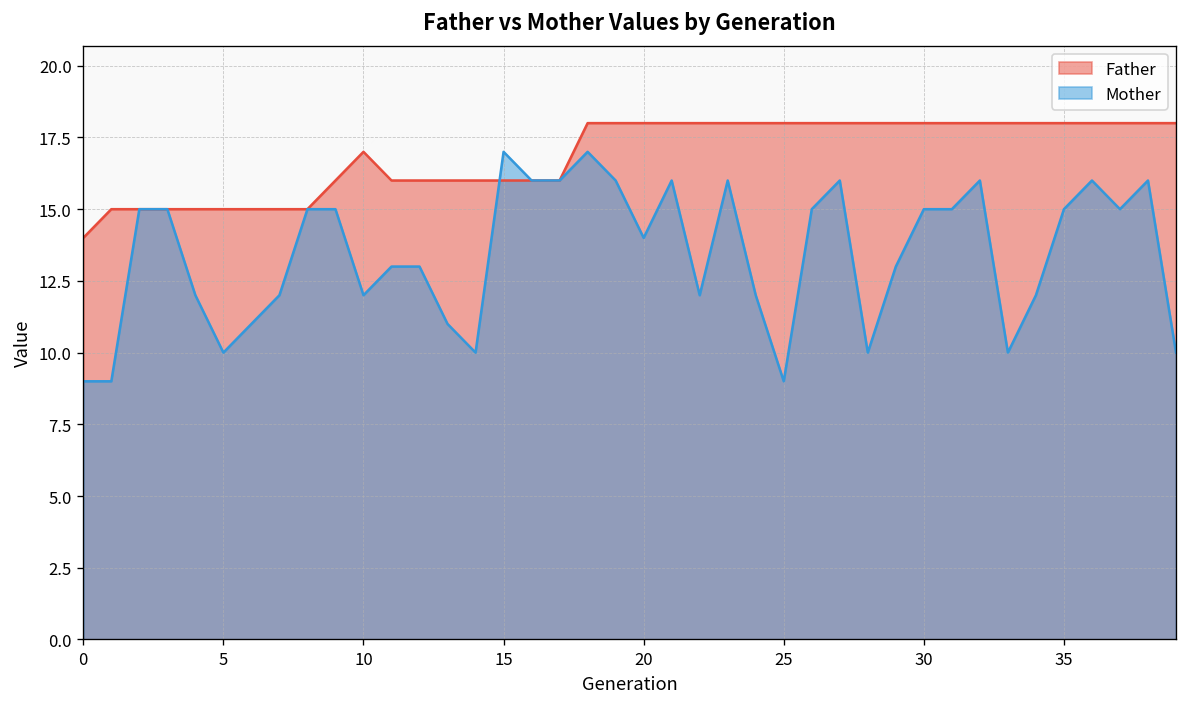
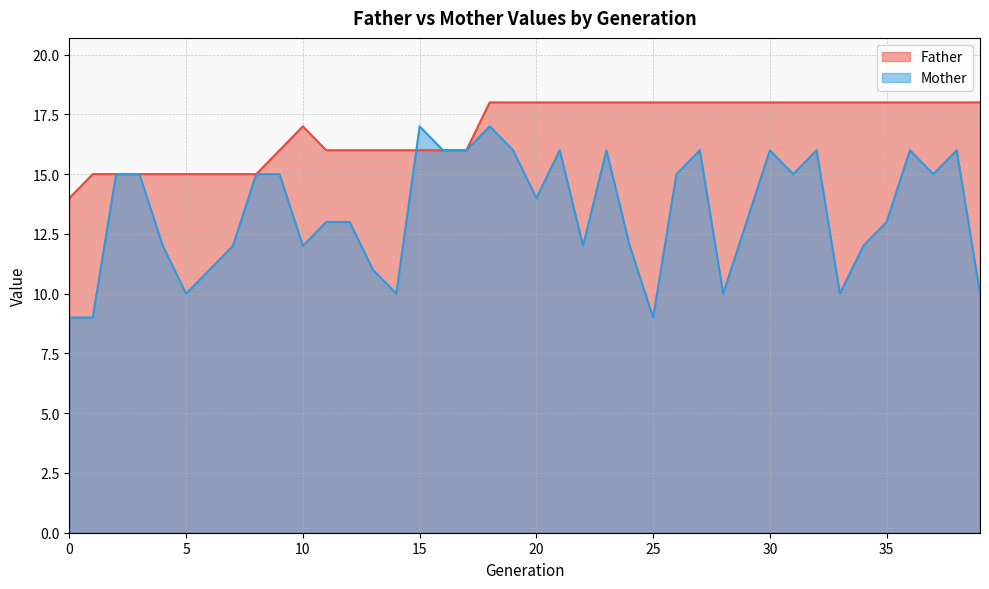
Mother, 30: 15 -> 16
Mother, 35: 15 -> 13
